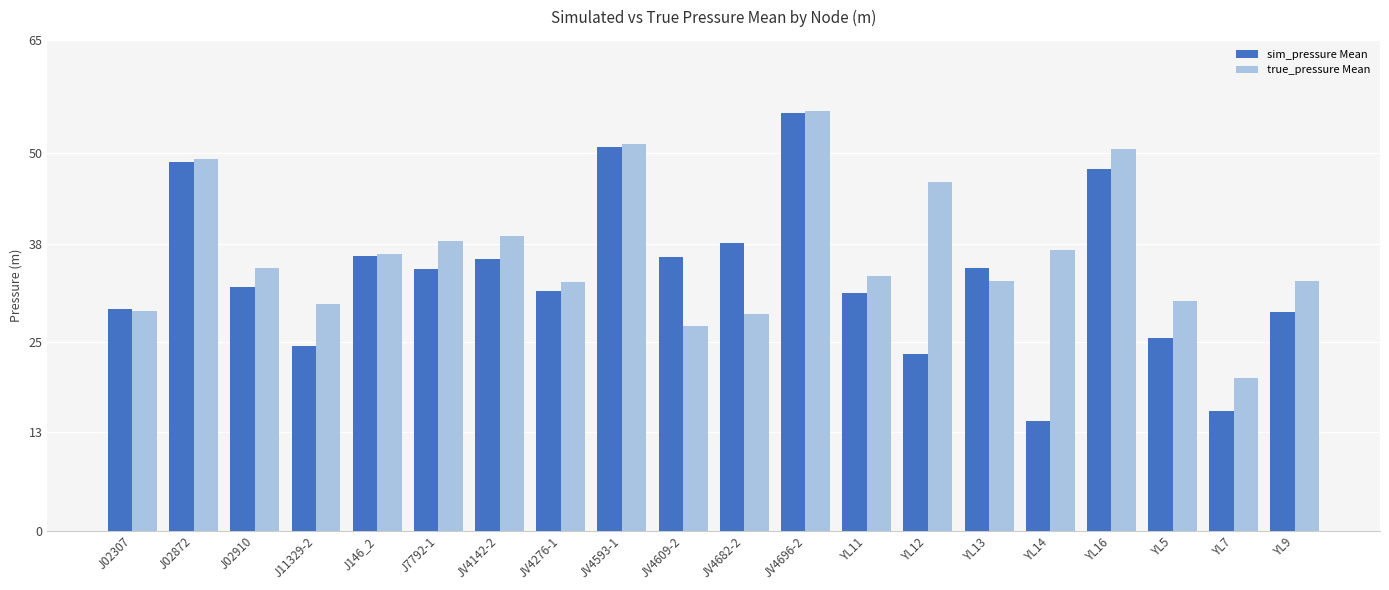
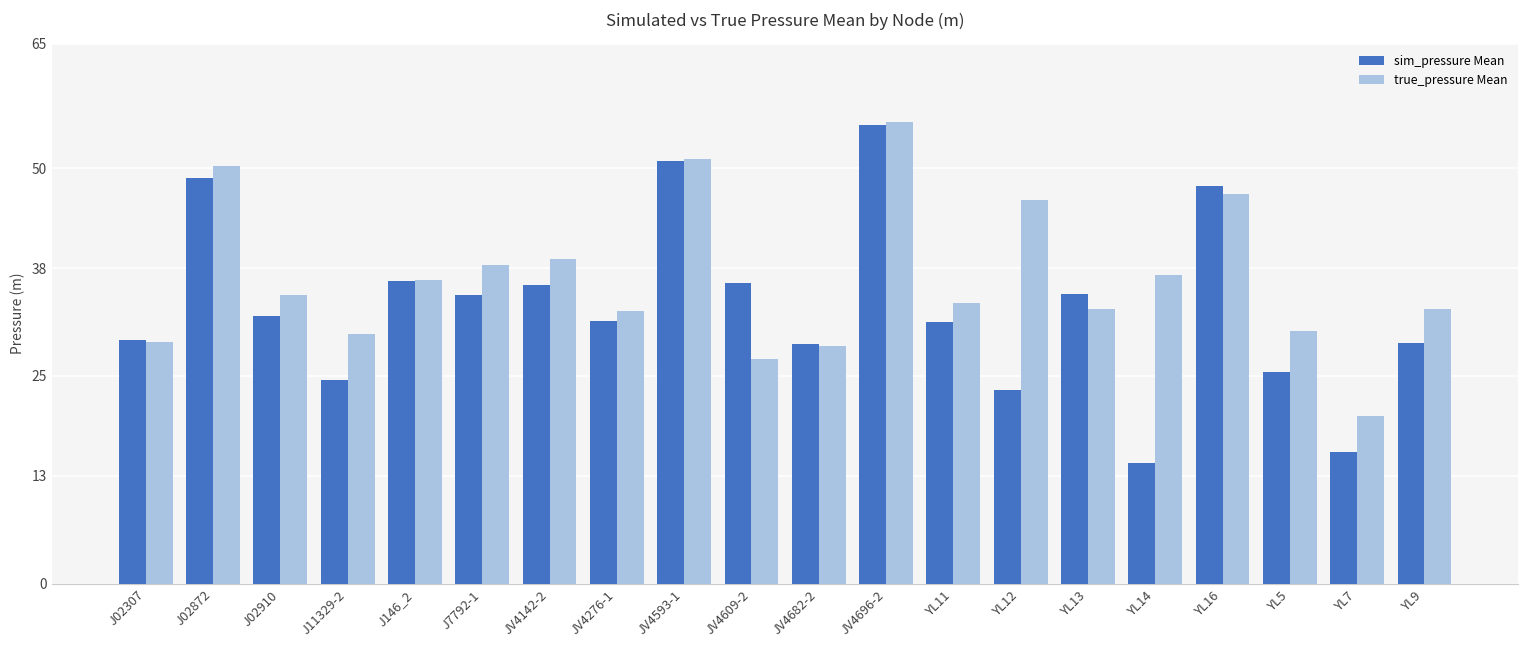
true_pressure Mean, J02872: 49 -> 50
sim_pressure Mean, JV4682-2: 38 -> 29
true_pressure Mean, YL16: 50 -> 47
